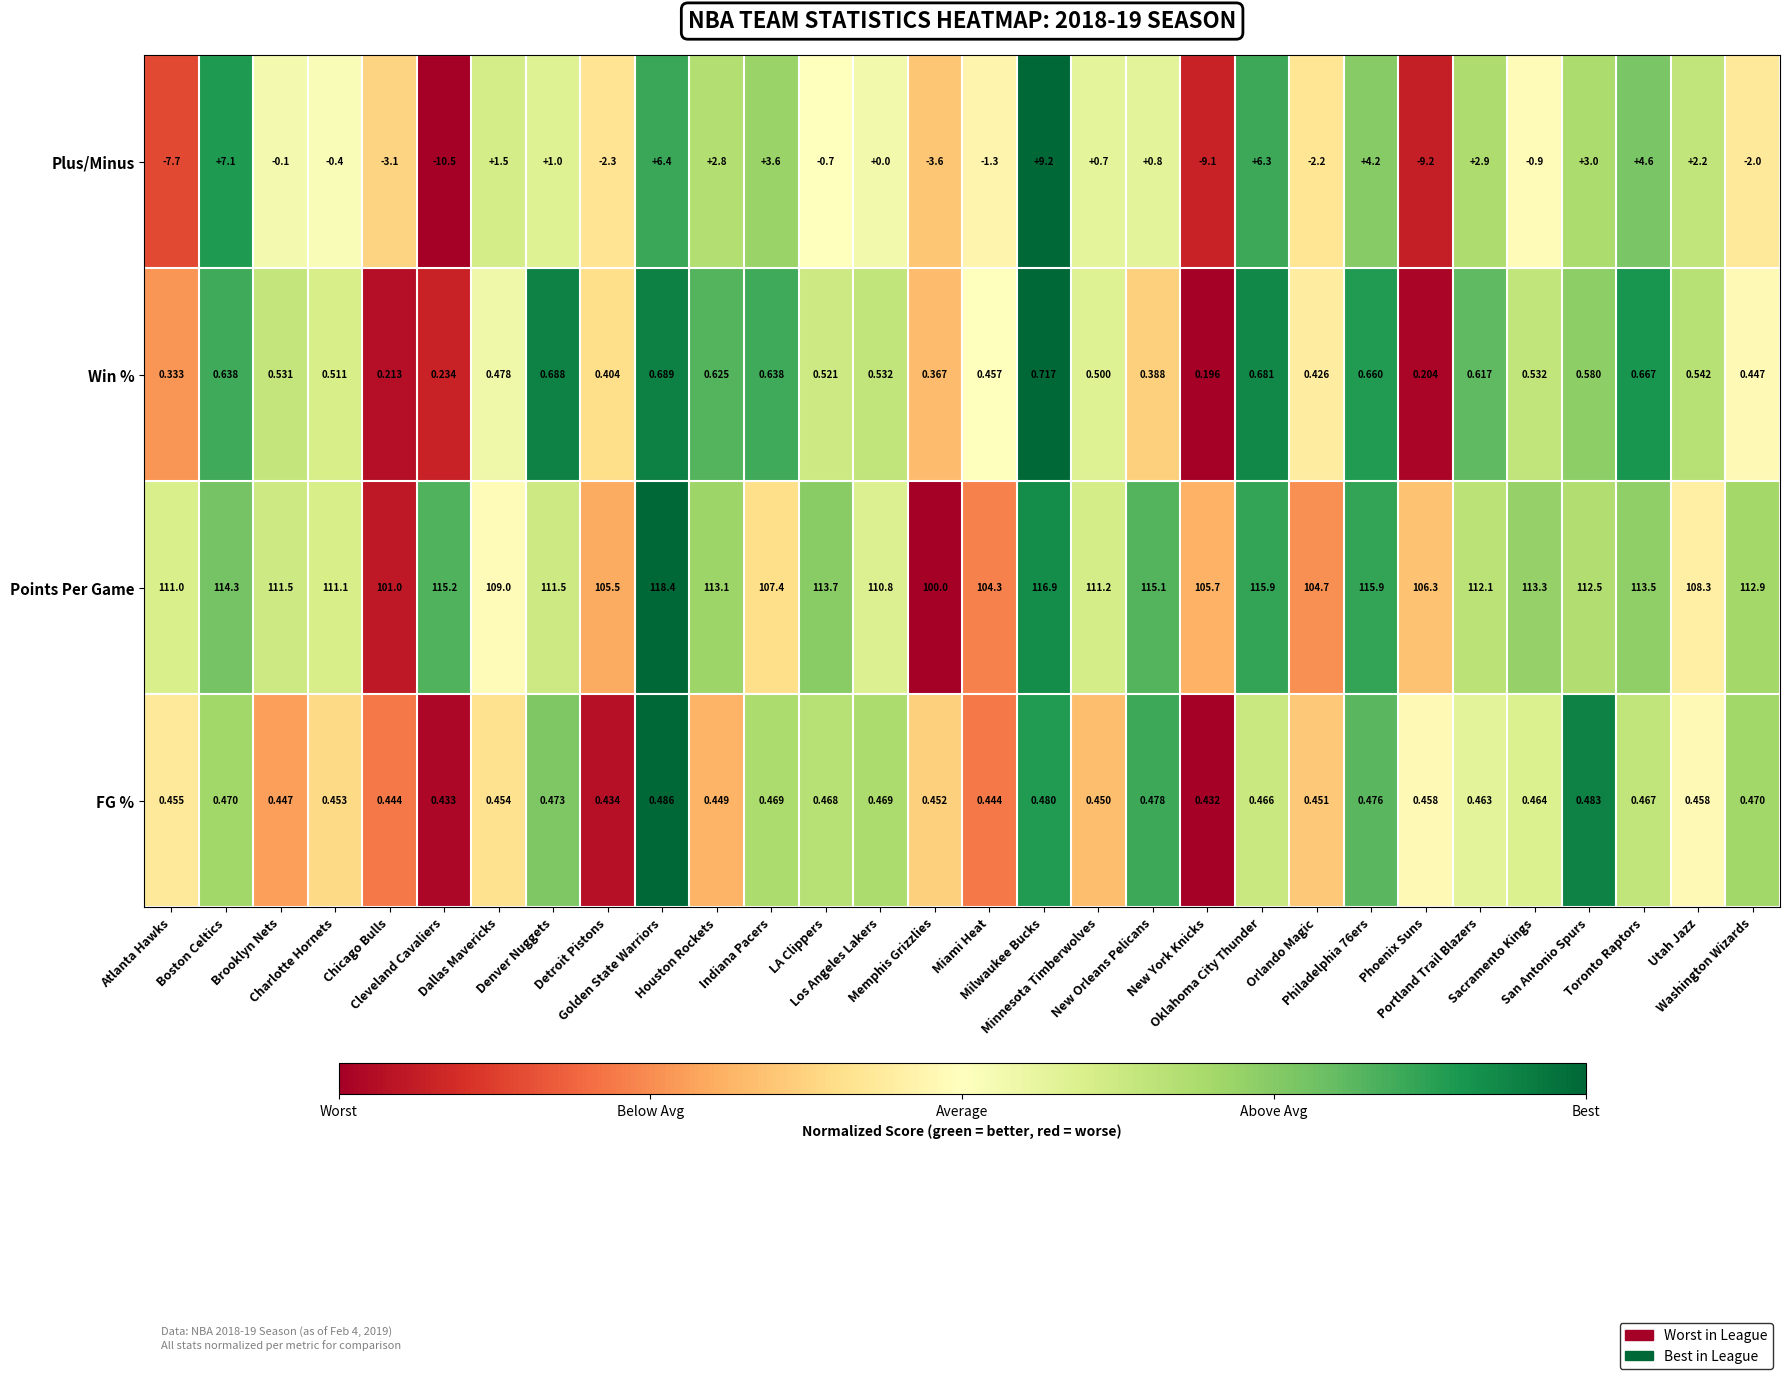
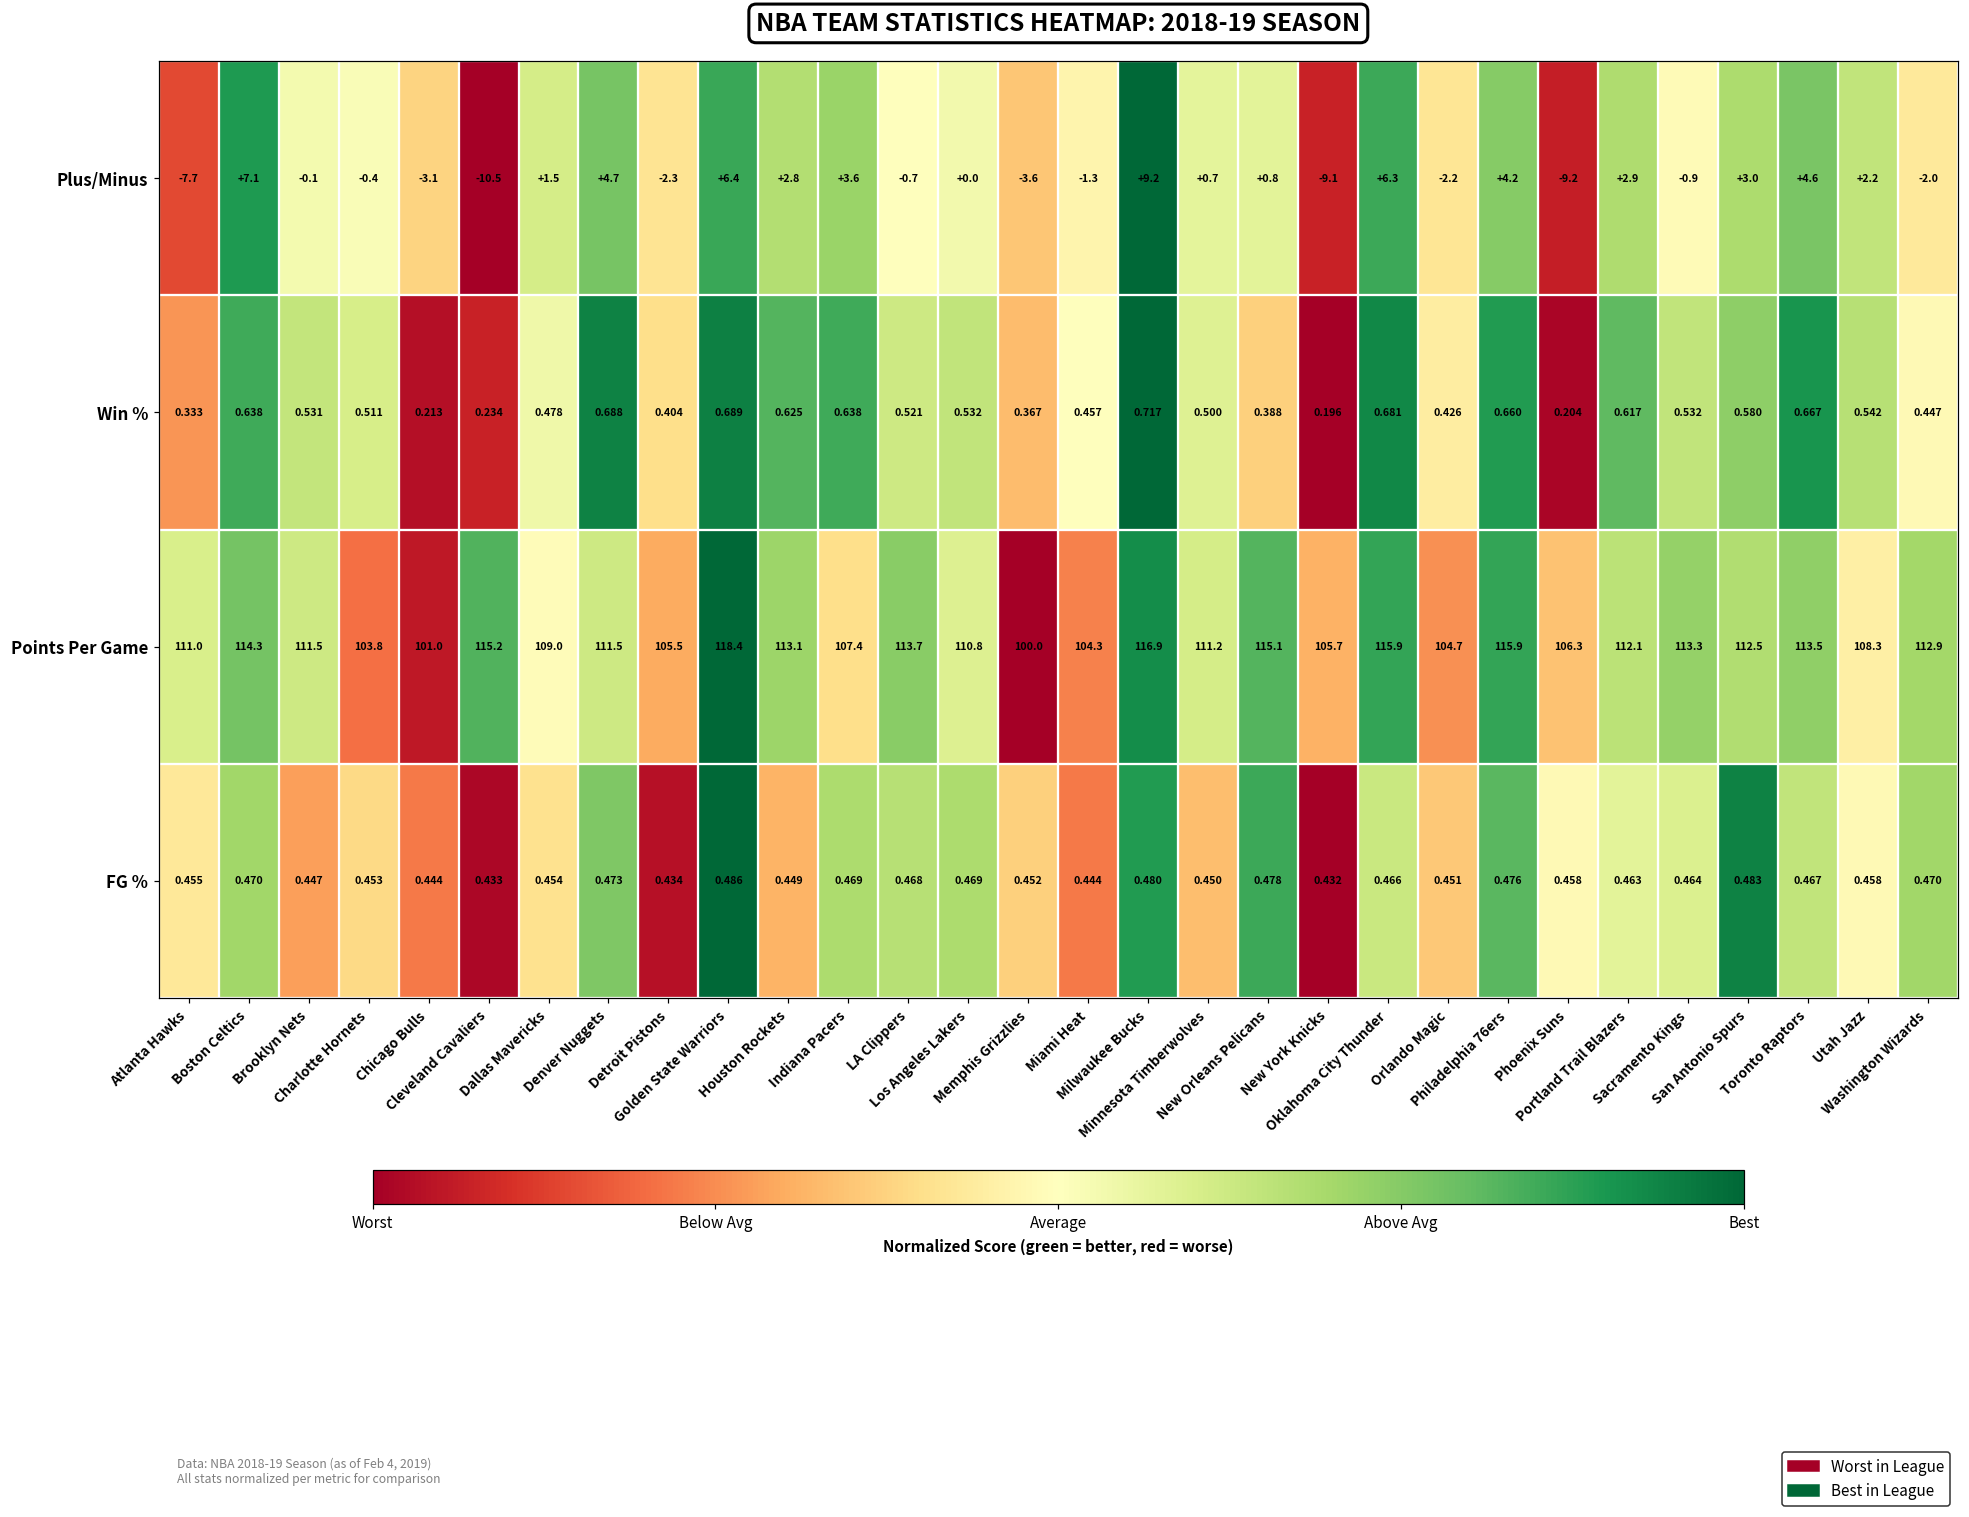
Plus/Minus, Denver Nuggets: +1.0 -> +4.7
Points Per Game, Charlotte Hornets: 111.1 -> 103.8
